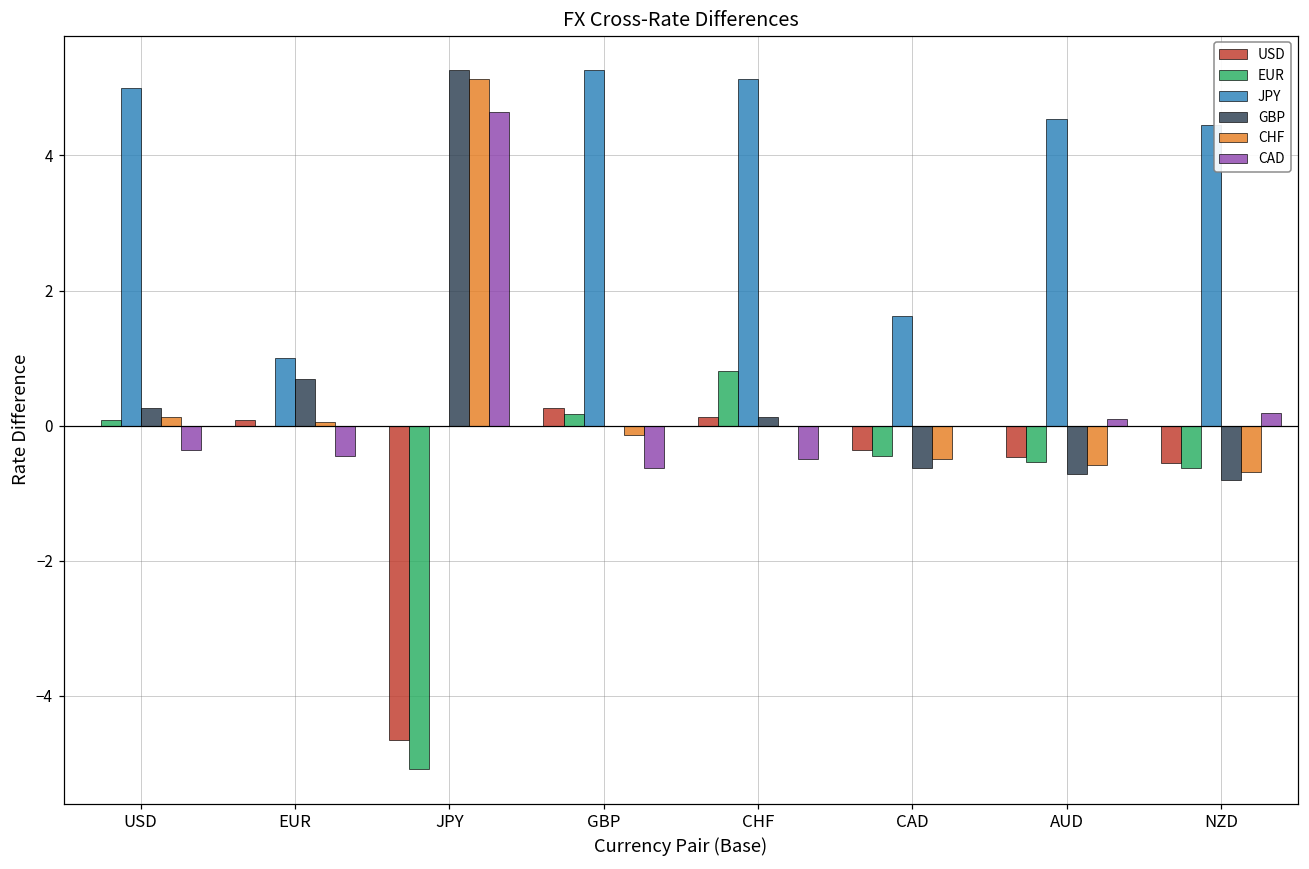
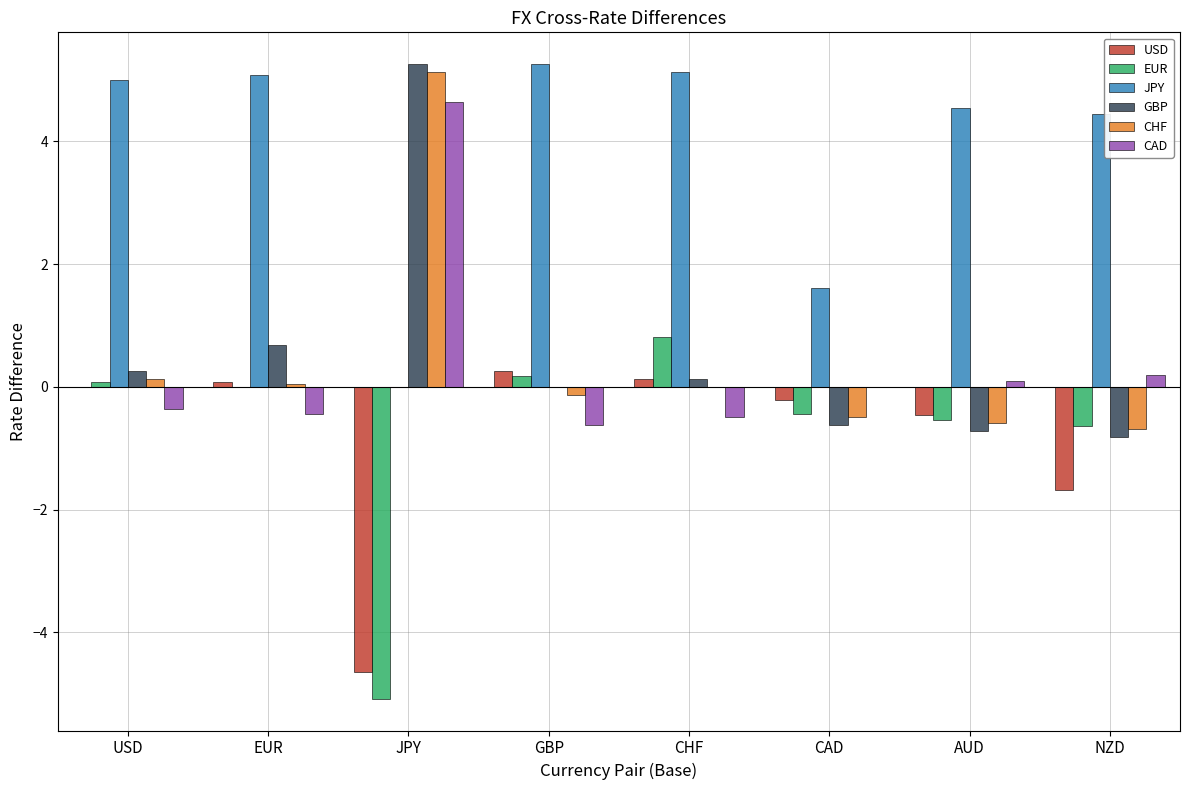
JPY, EUR: 1.0 -> 5.1
USD, CAD: -0.4 -> -0.2
USD, NZD: -0.6 -> -1.7
